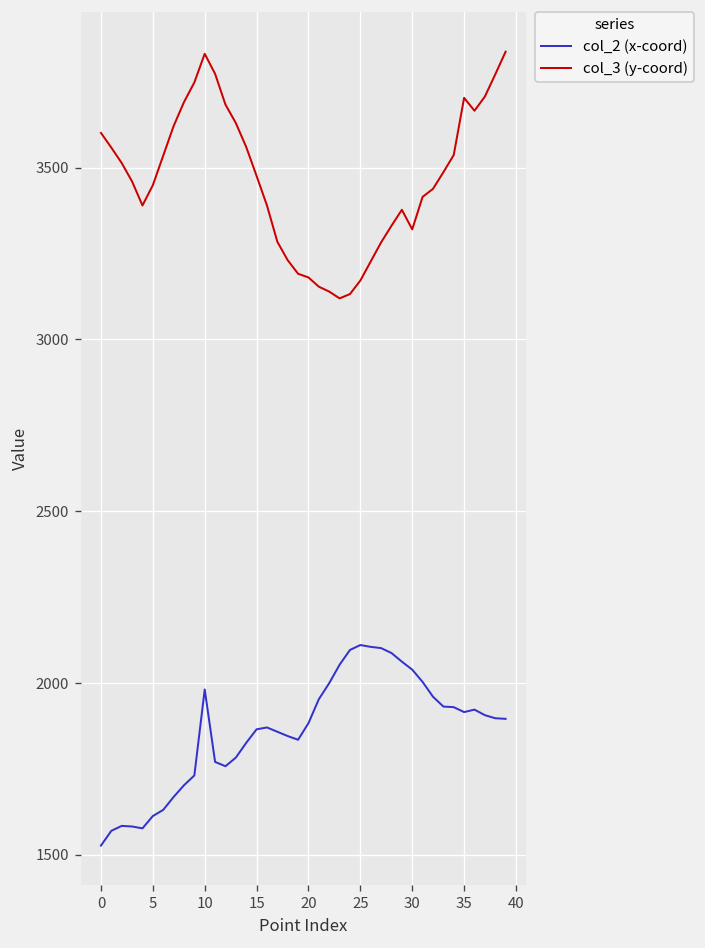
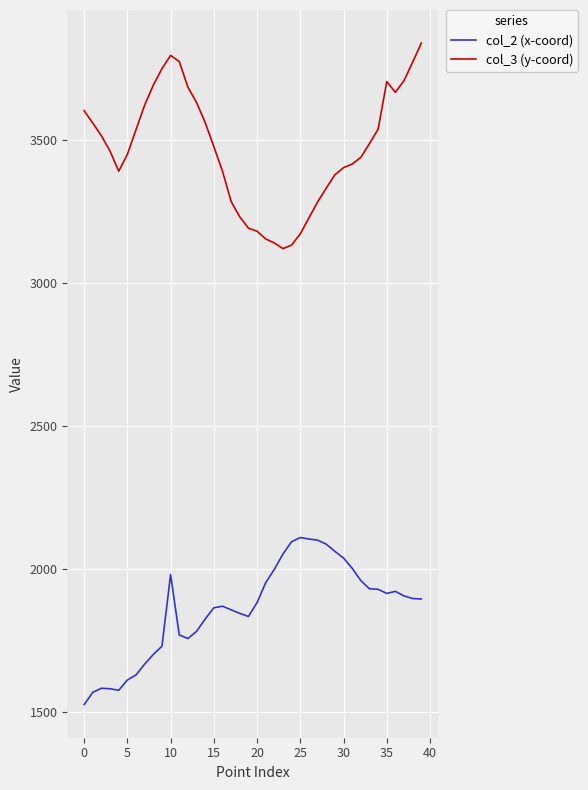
col_3 (y-coord), 10: 3830 -> 3790
col_3 (y-coord), 30: 3320 -> 3400
